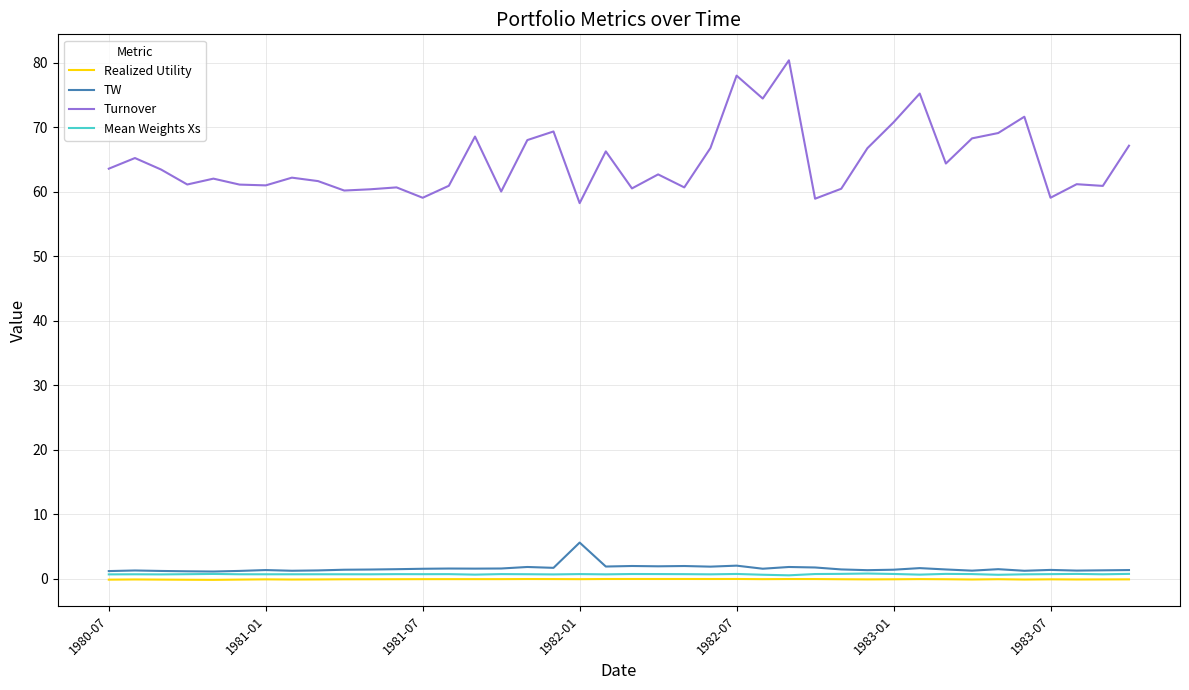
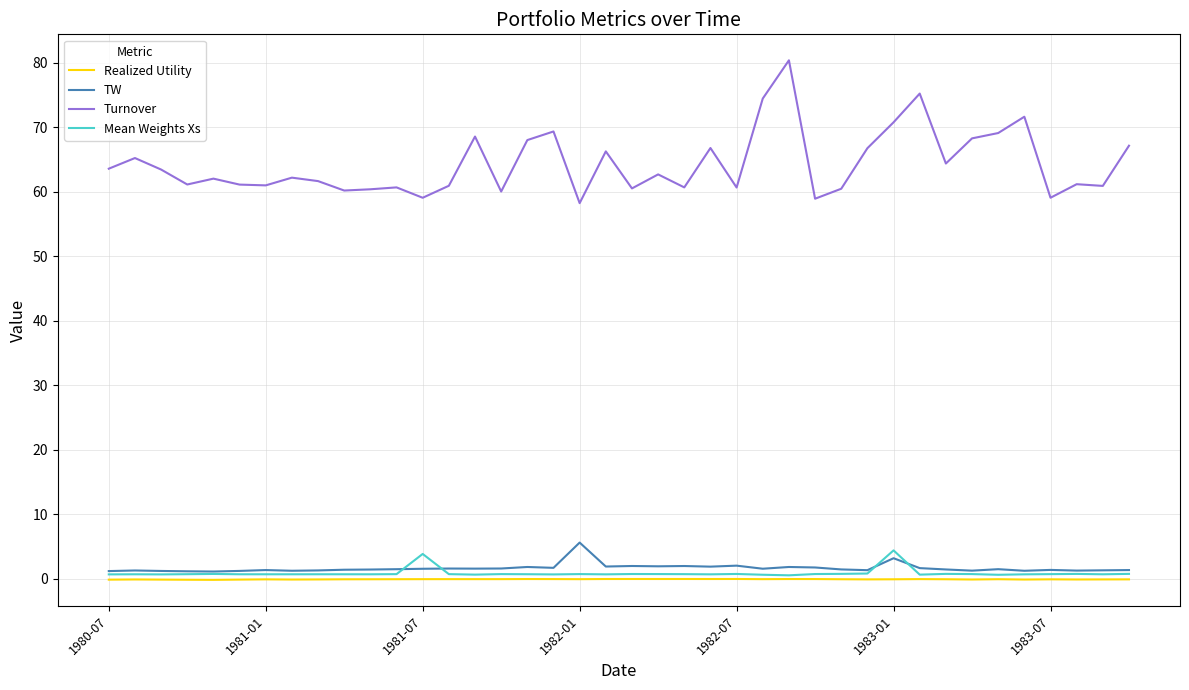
Mean Weights Xs, 1981-07: 1 -> 4
Turnover, 1982-07: 78 -> 61
TW, 1983-01: 1 -> 3
Mean Weights Xs, 1983-01: 1 -> 4
